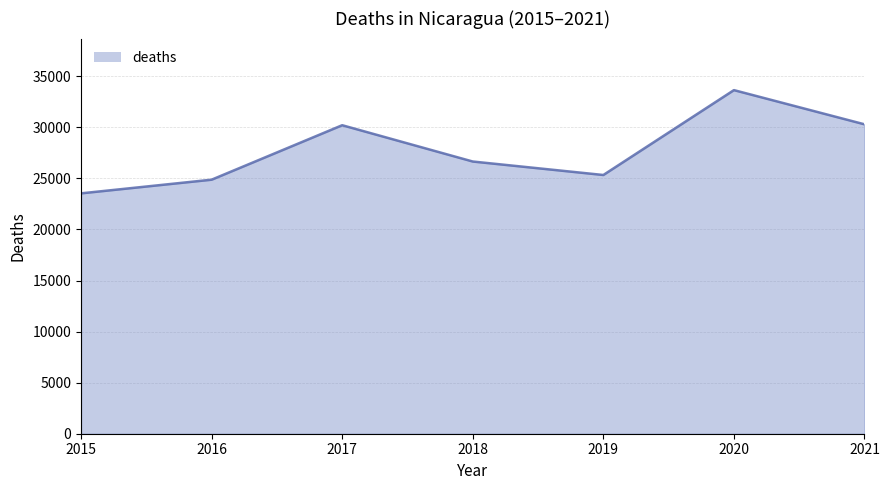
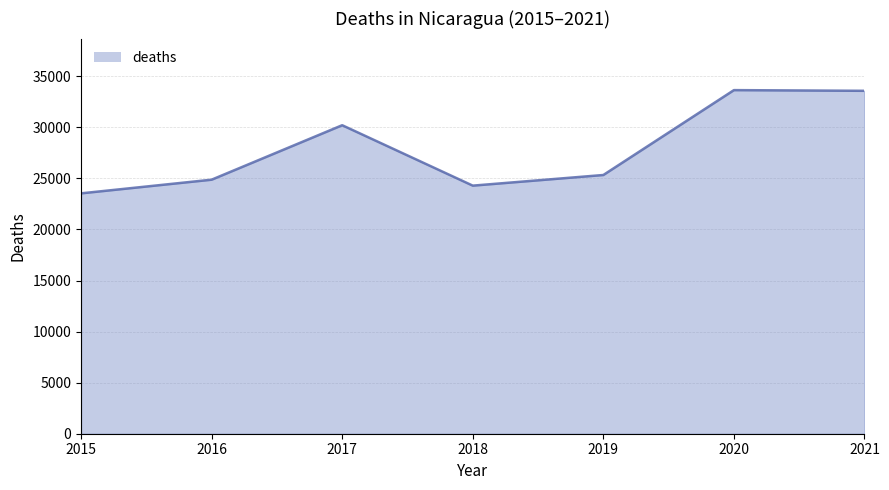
2018: 26700 -> 24300
2021: 30300 -> 33600
